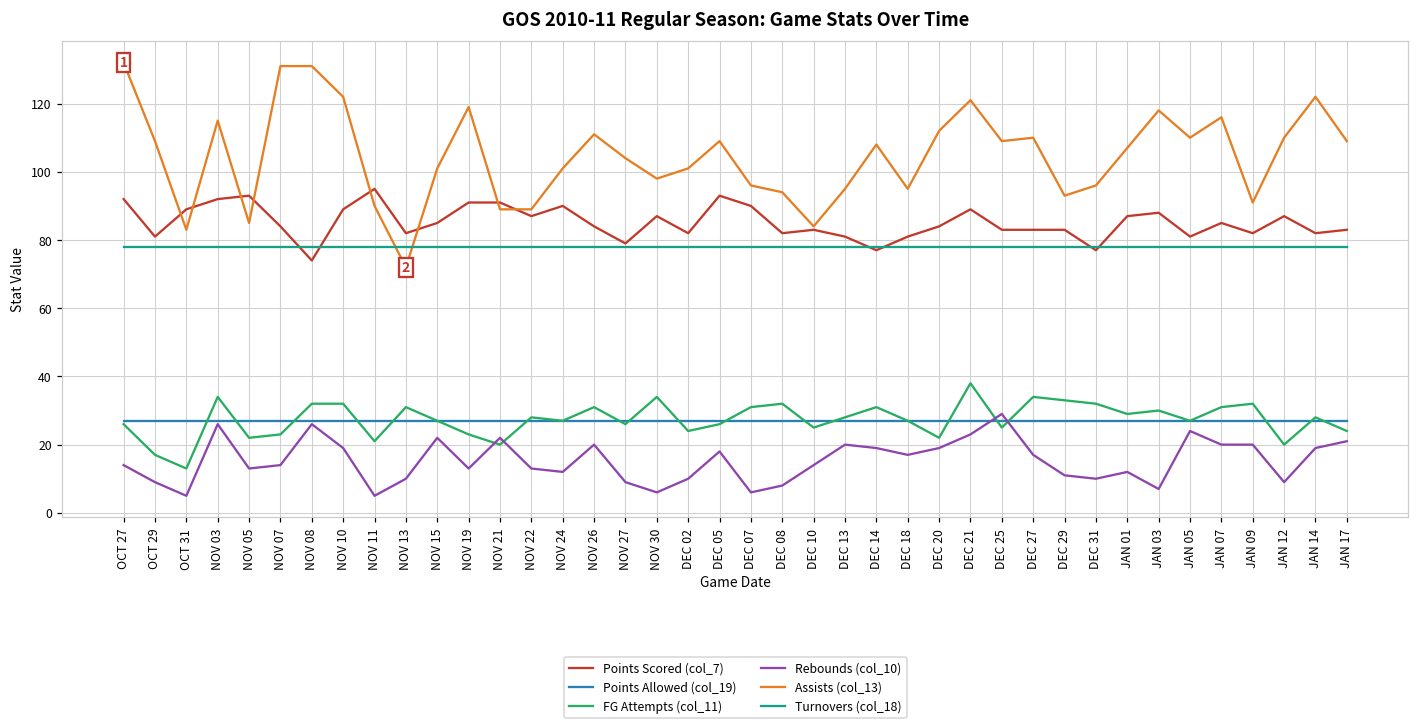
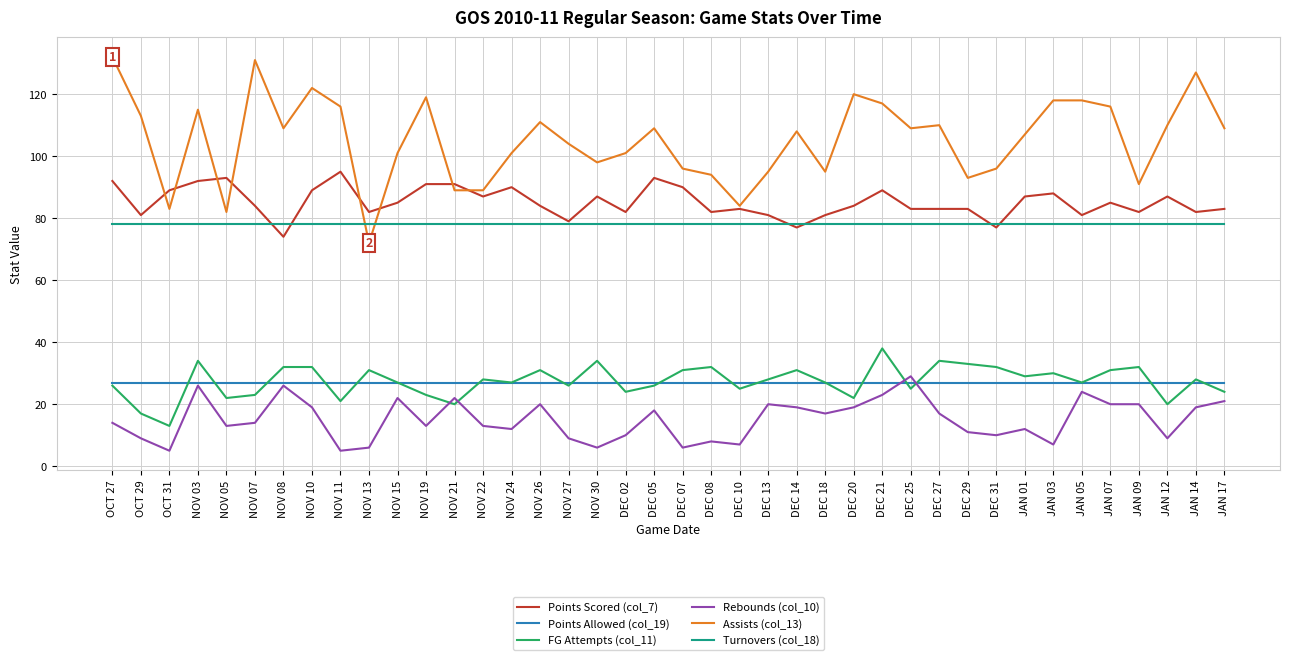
Assists (col_13), OCT 29: 109 -> 113
Assists (col_13), NOV 05: 85 -> 82
Assists (col_13), NOV 08: 131 -> 109
Assists (col_13), NOV 11: 90 -> 116
Rebounds (col_10), NOV 13: 10 -> 6
Rebounds (col_10), DEC 10: 14 -> 7
Assists (col_13), DEC 20: 112 -> 120
Assists (col_13), DEC 21: 121 -> 117
Assists (col_13), JAN 05: 110 -> 118
Assists (col_13), JAN 14: 122 -> 127
